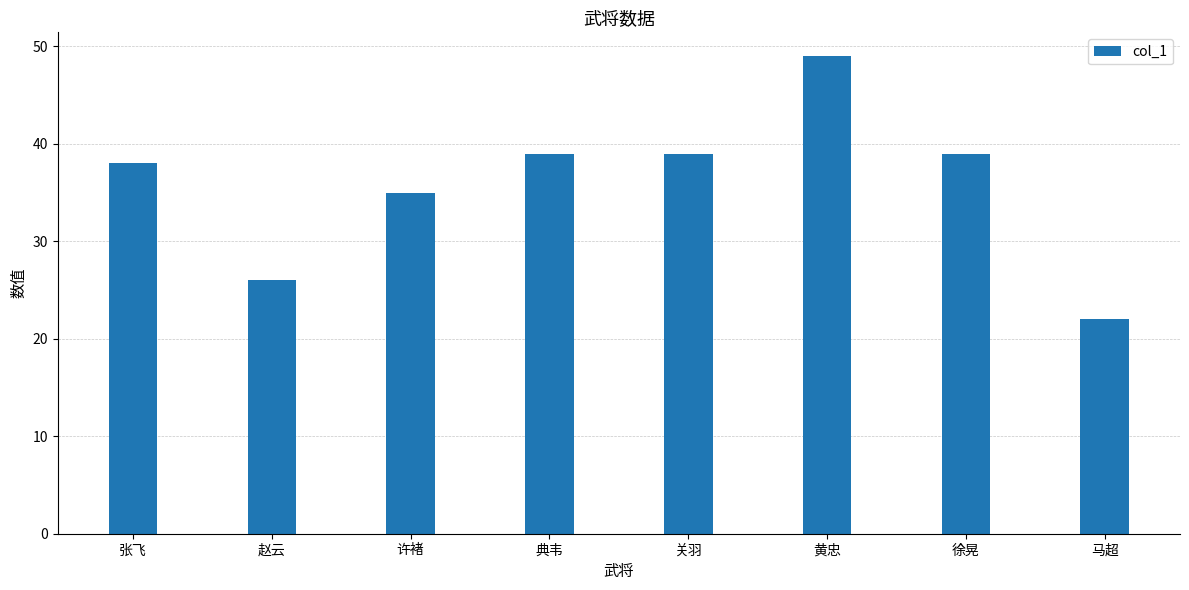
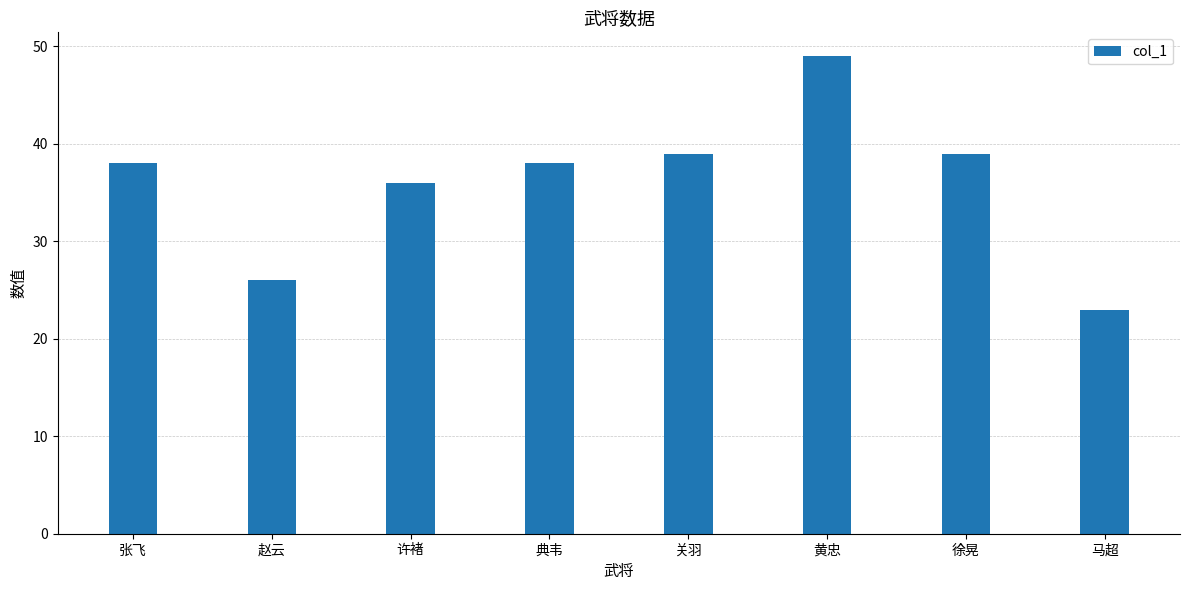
许褚: 35 -> 36
典韦: 39 -> 38
马超: 22 -> 23
